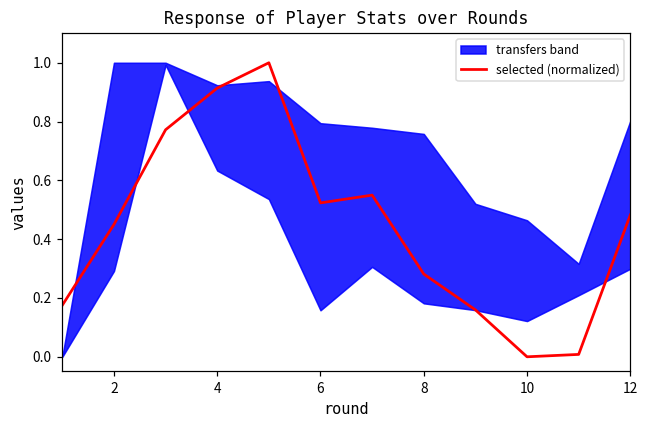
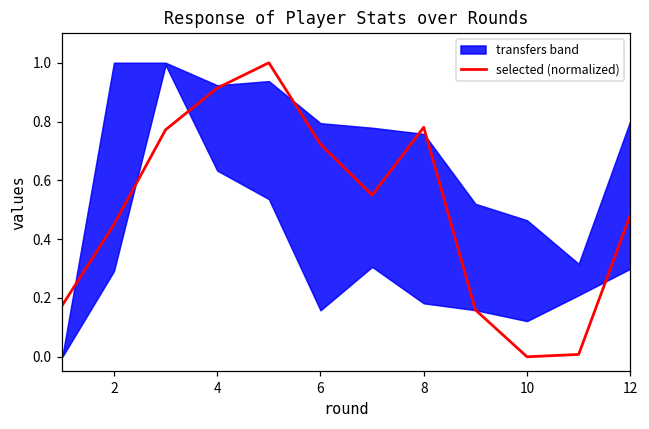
selected (normalized), 6: 0.52 -> 0.72
selected (normalized), 8: 0.28 -> 0.78
